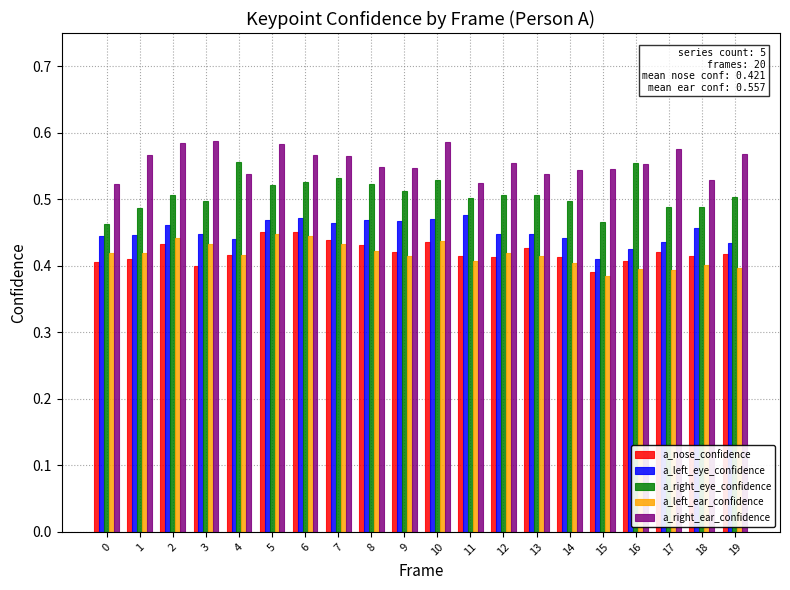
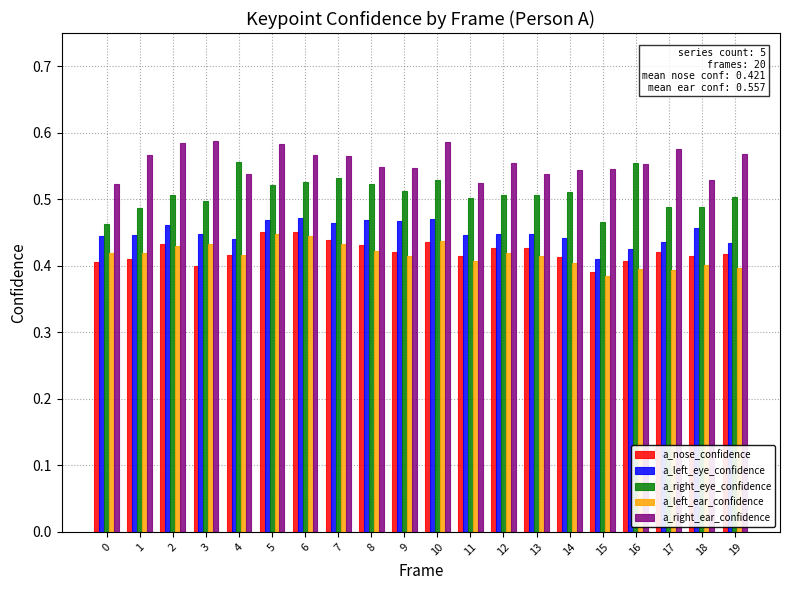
a_left_ear_confidence, 2: 0.44 -> 0.43
a_left_eye_confidence, 11: 0.48 -> 0.45
a_nose_confidence, 12: 0.41 -> 0.43
a_right_eye_confidence, 14: 0.50 -> 0.51
